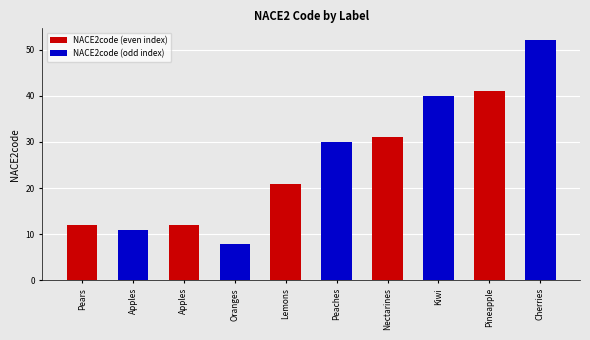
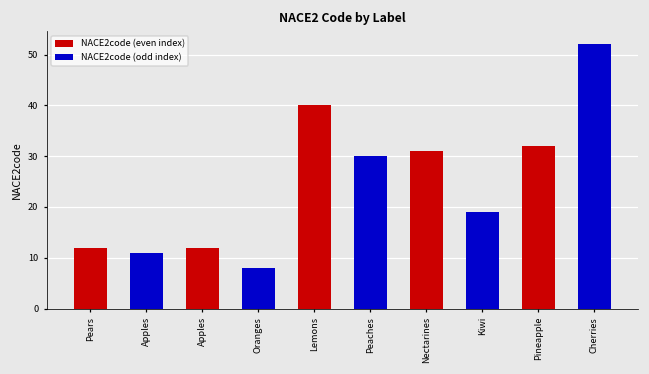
Lemons: 21 -> 40
Kiwi: 40 -> 19
Pineapple: 41 -> 32
